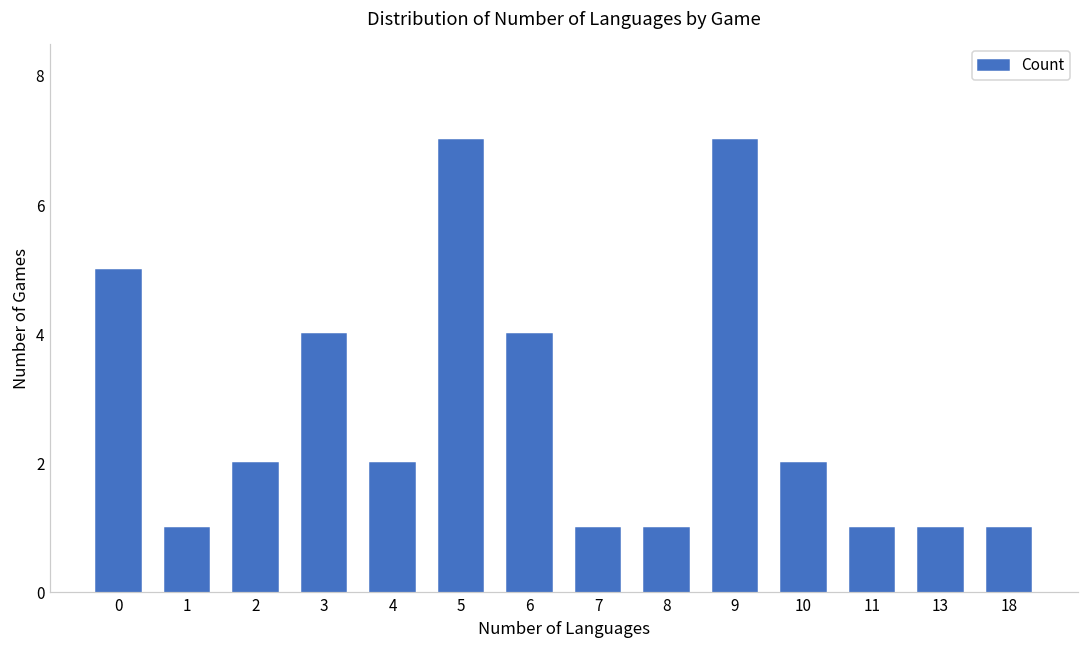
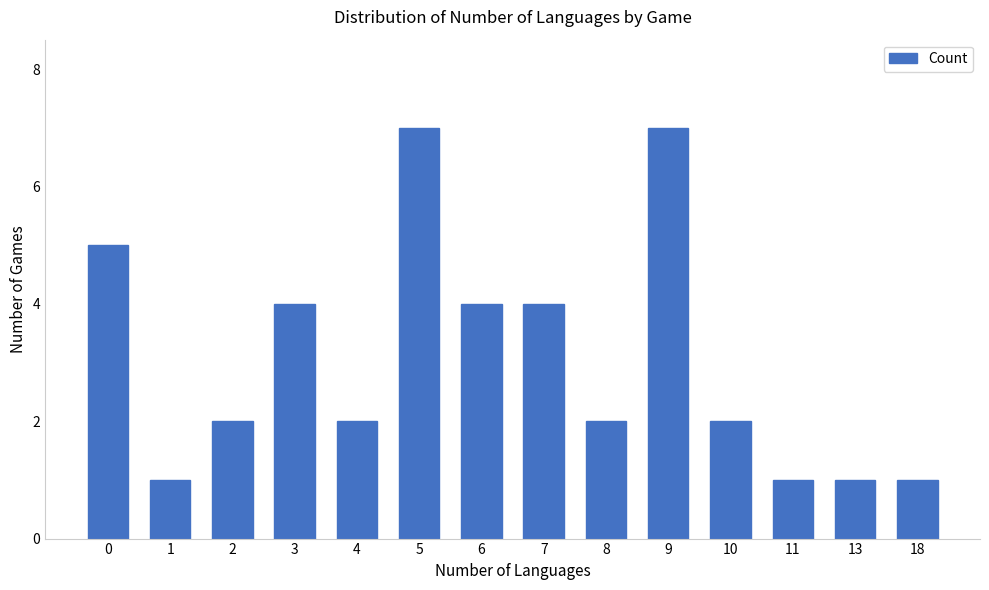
7: 1 -> 4
8: 1 -> 2
